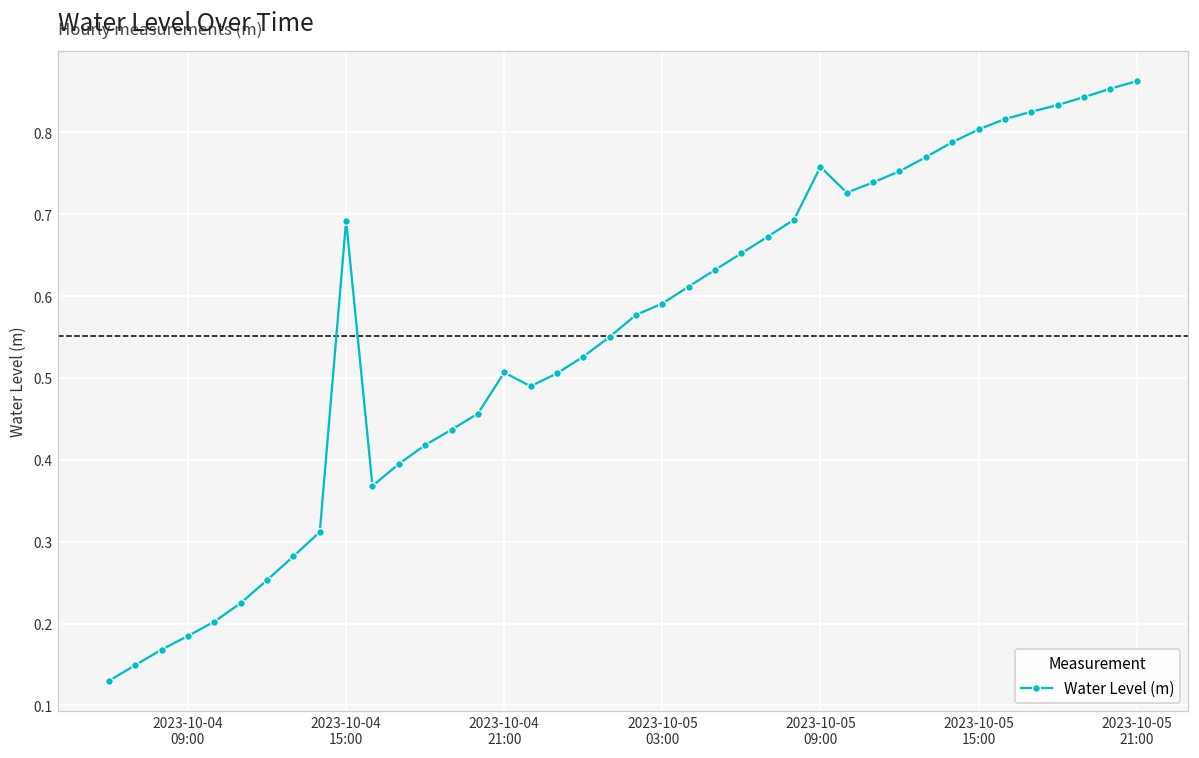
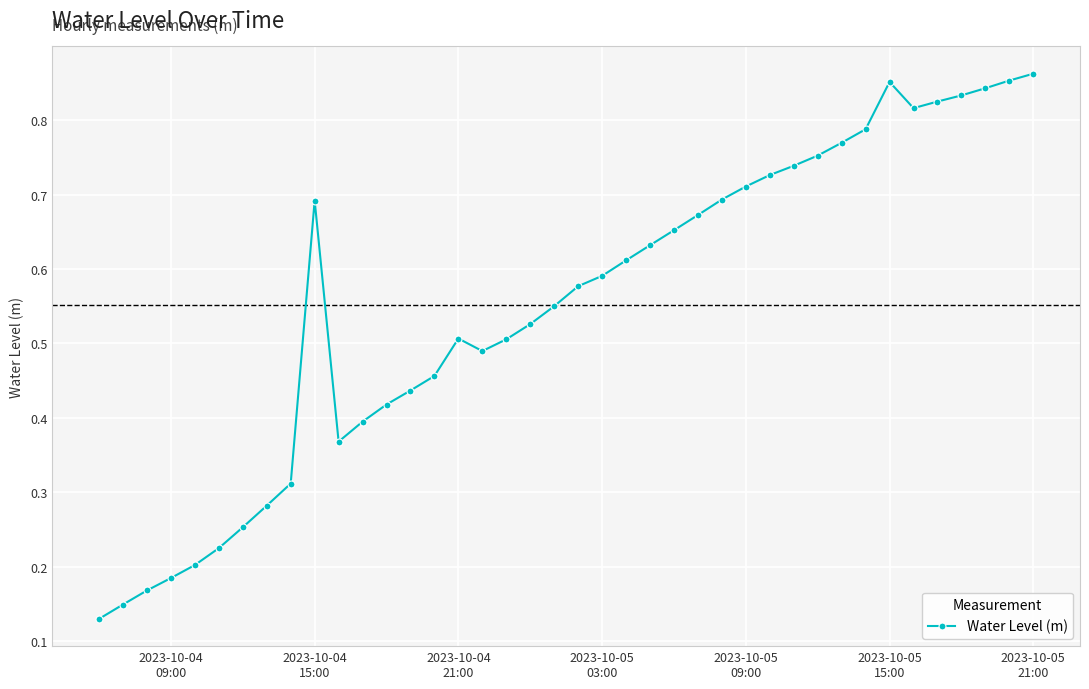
2023-10-05 09:00: 0.76 -> 0.71
2023-10-05 15:00: 0.80 -> 0.85
